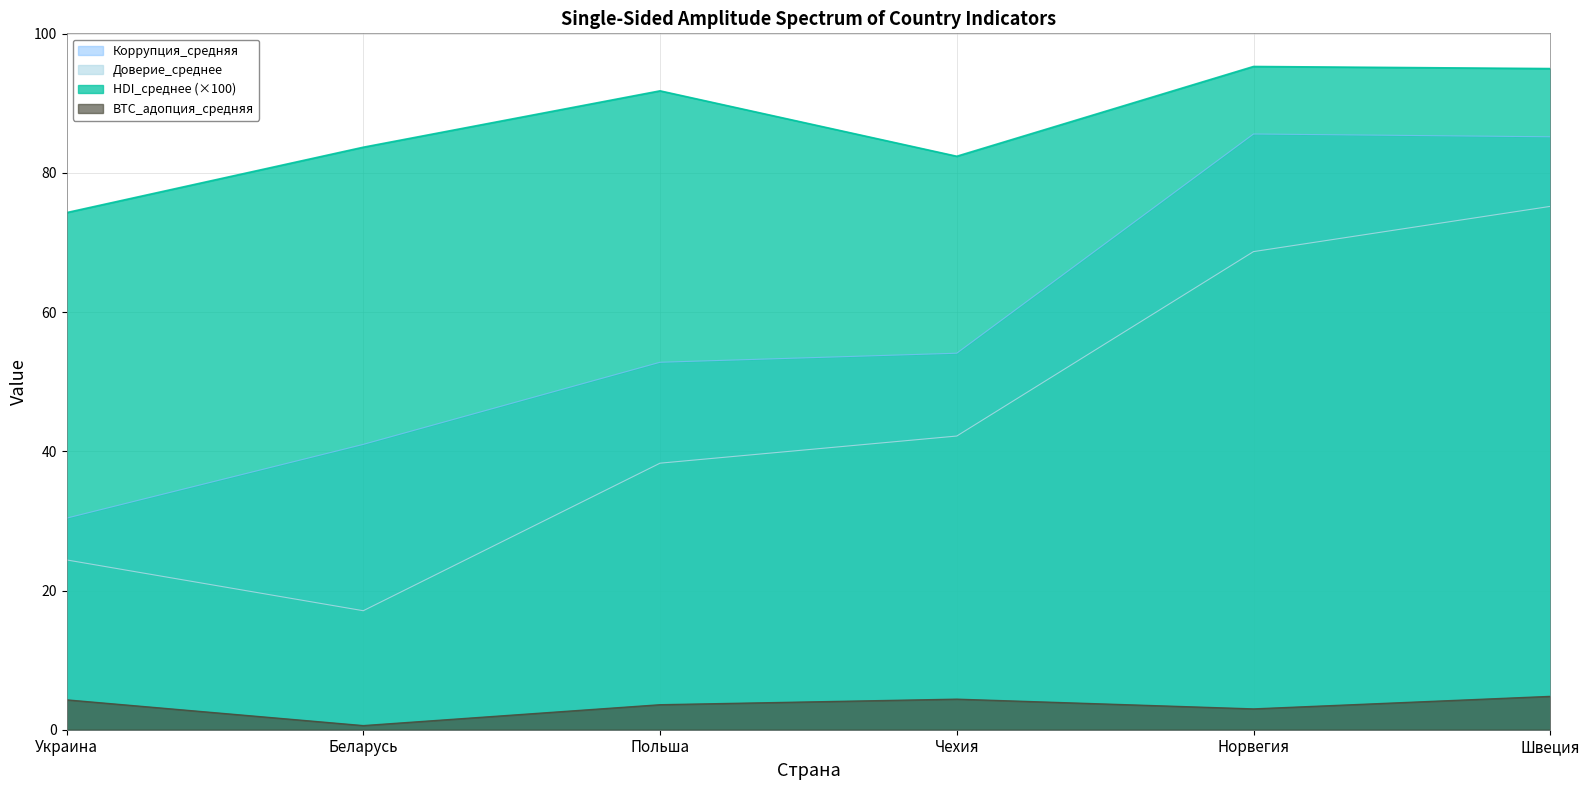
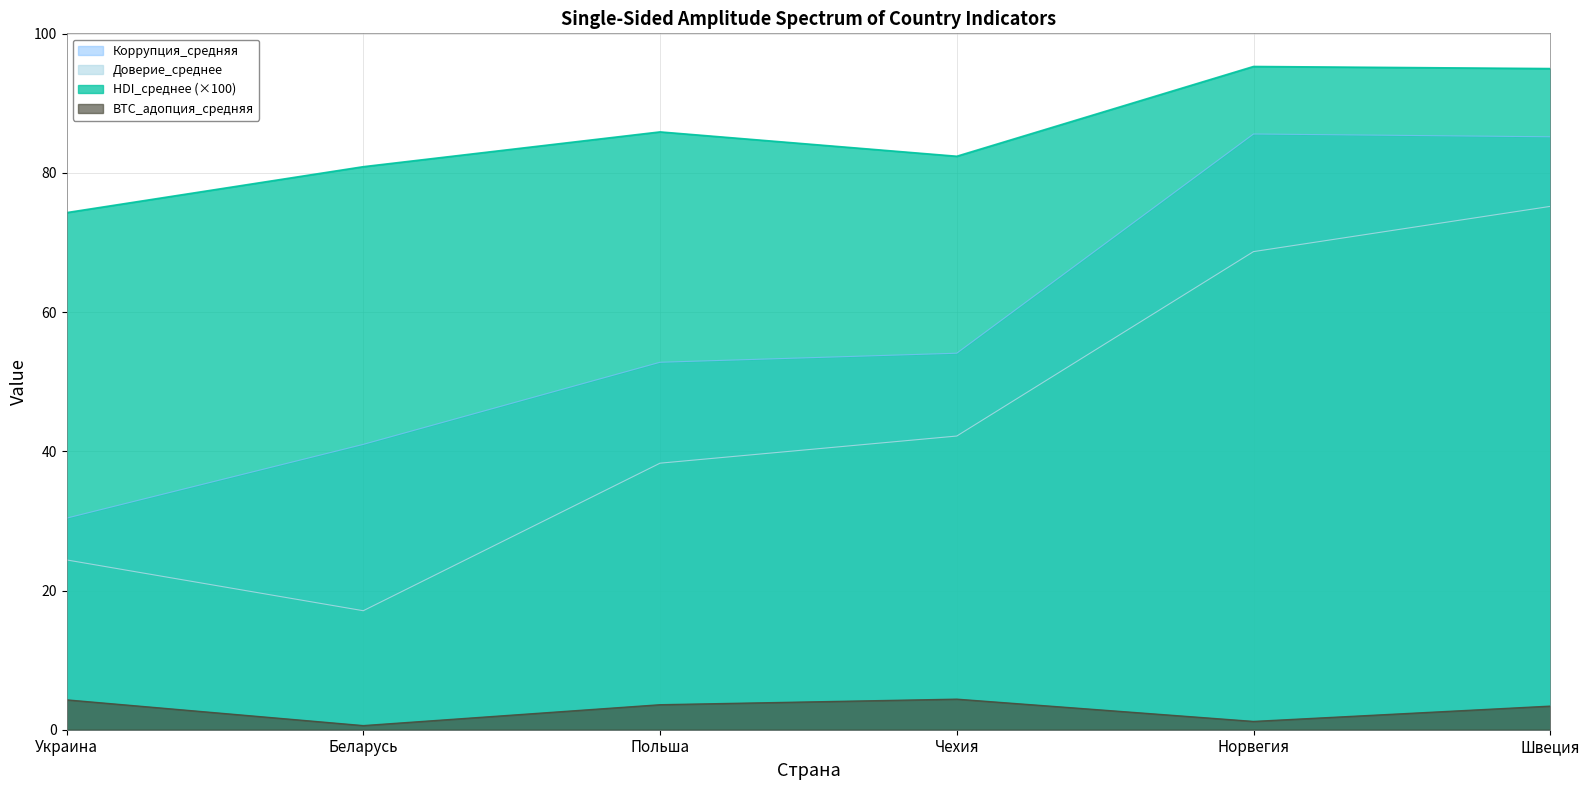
HDI_среднее (×100), Беларусь: 84 -> 81
HDI_среднее (×100), Польша: 92 -> 86
BTC_адопция_средняя, Норвегия: 3 -> 1
BTC_адопция_средняя, Швеция: 5 -> 3
